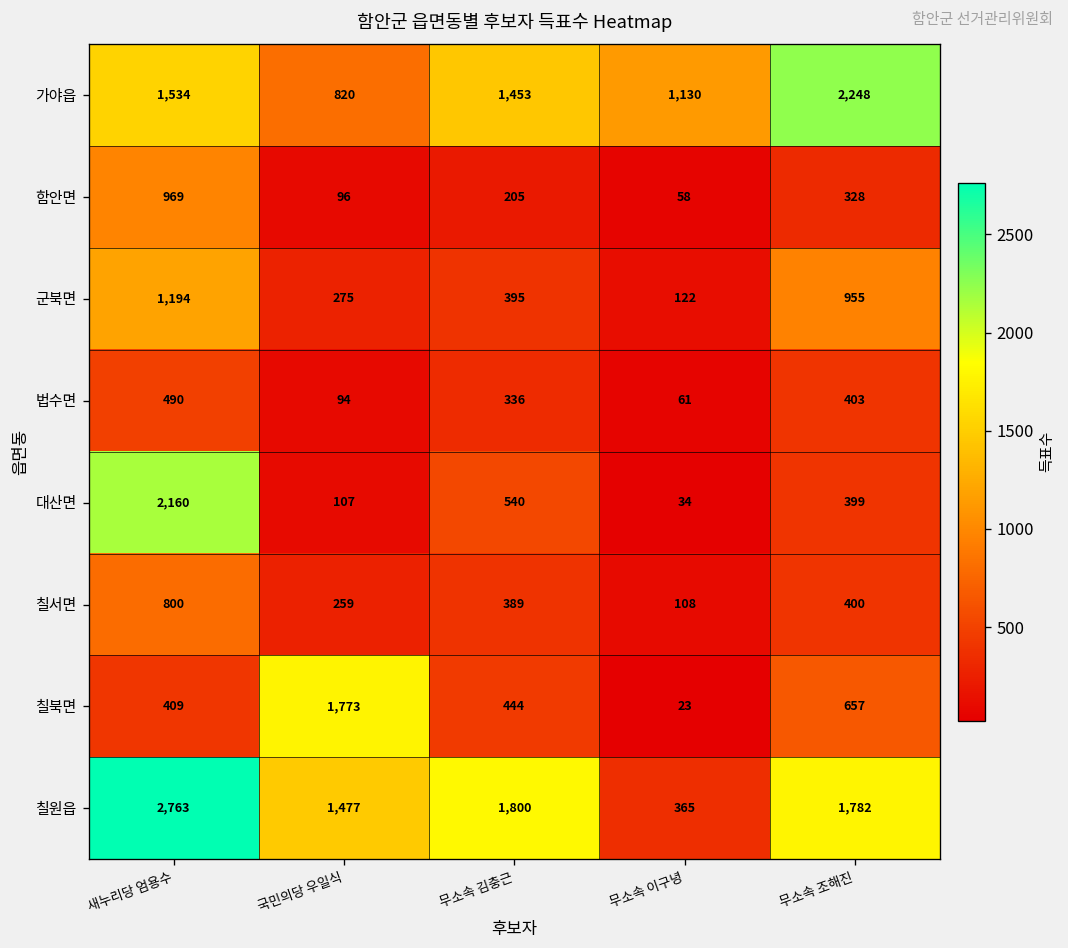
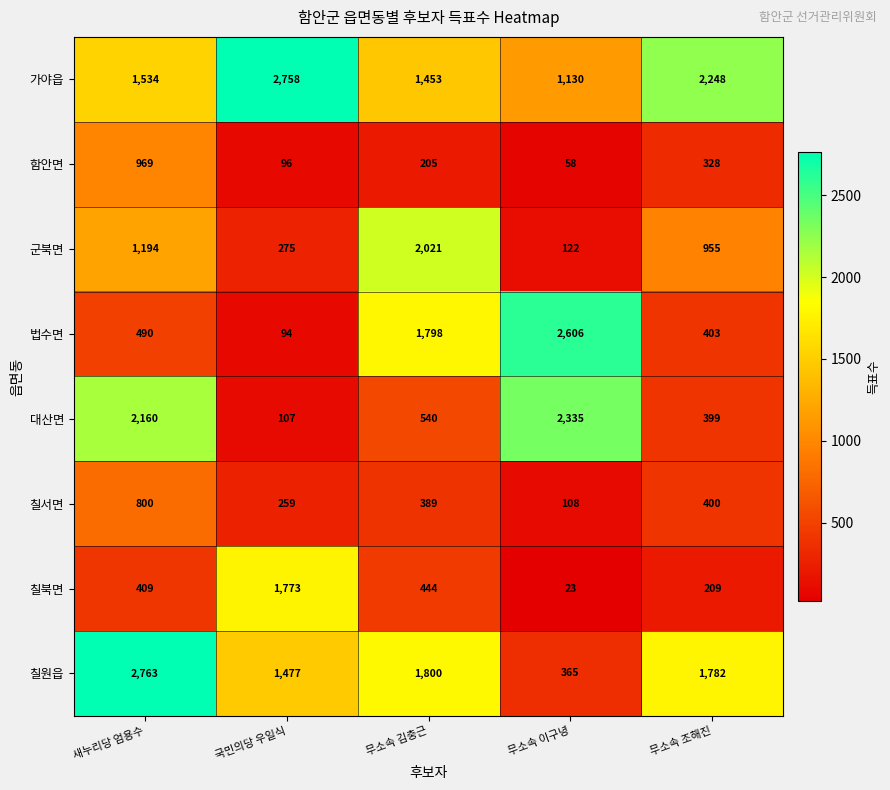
가야읍, 국민의당 우일식: 820 -> 2,758
군북면, 무소속 김충근: 395 -> 2,021
법수면, 무소속 김충근: 336 -> 1,798
법수면, 무소속 이구녕: 61 -> 2,606
대산면, 무소속 이구녕: 34 -> 2,335
칠북면, 무소속 조해진: 657 -> 209
